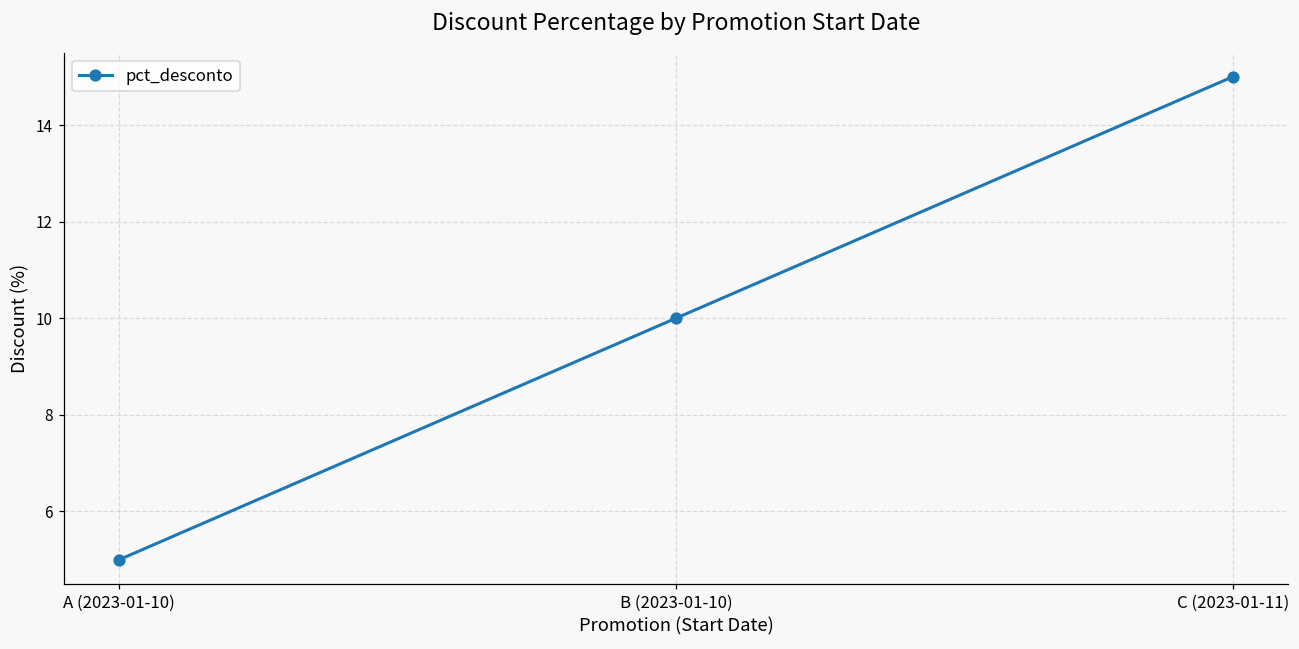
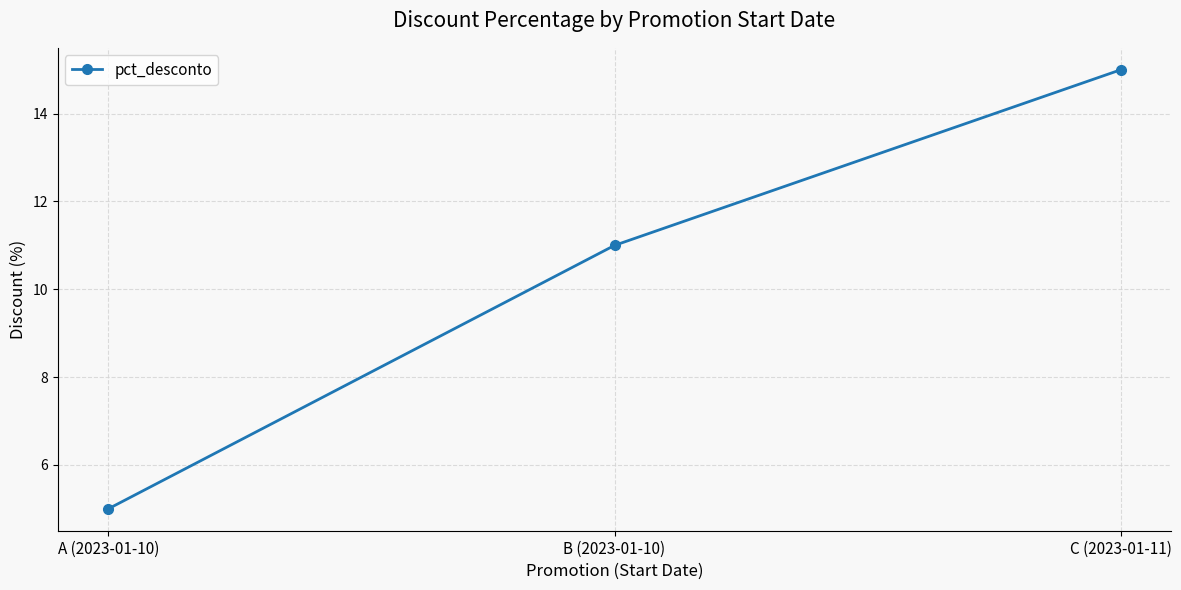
B (2023-01-10): 10 -> 11
